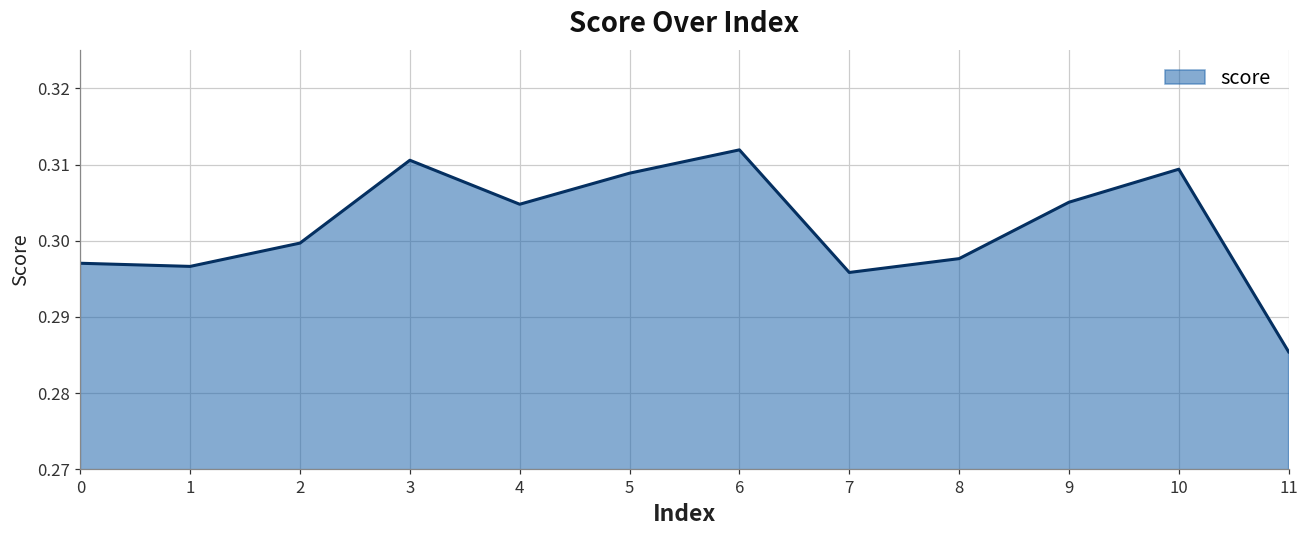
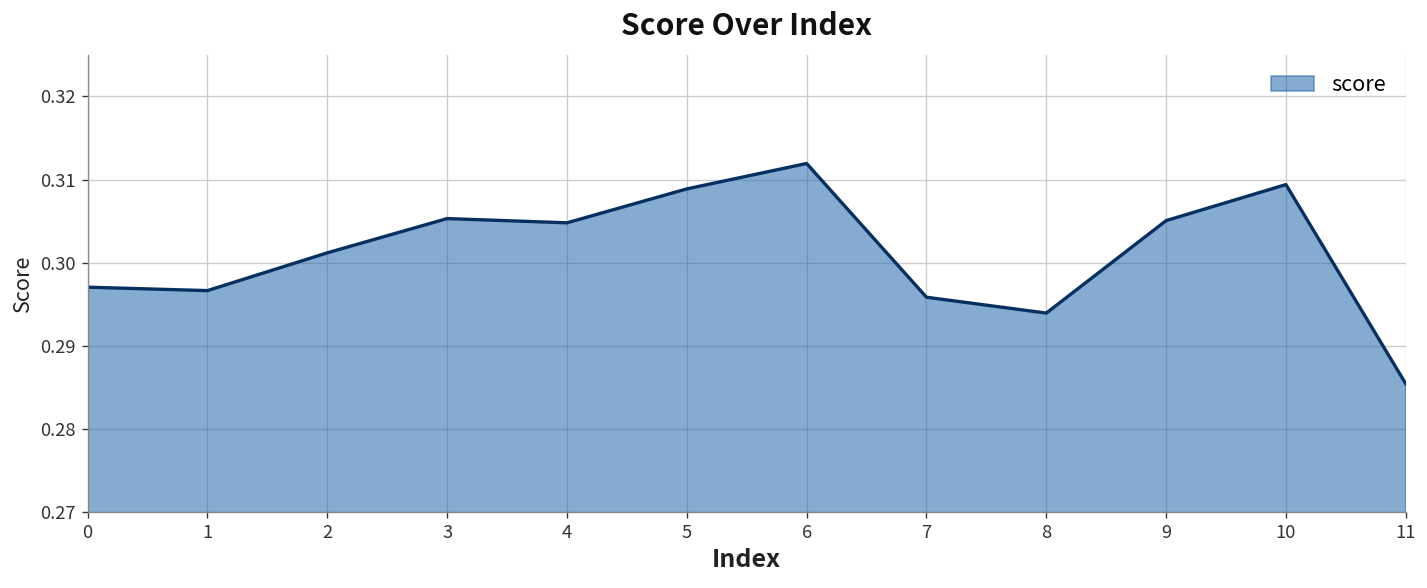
2: 0.300 -> 0.301
3: 0.311 -> 0.305
8: 0.298 -> 0.294
